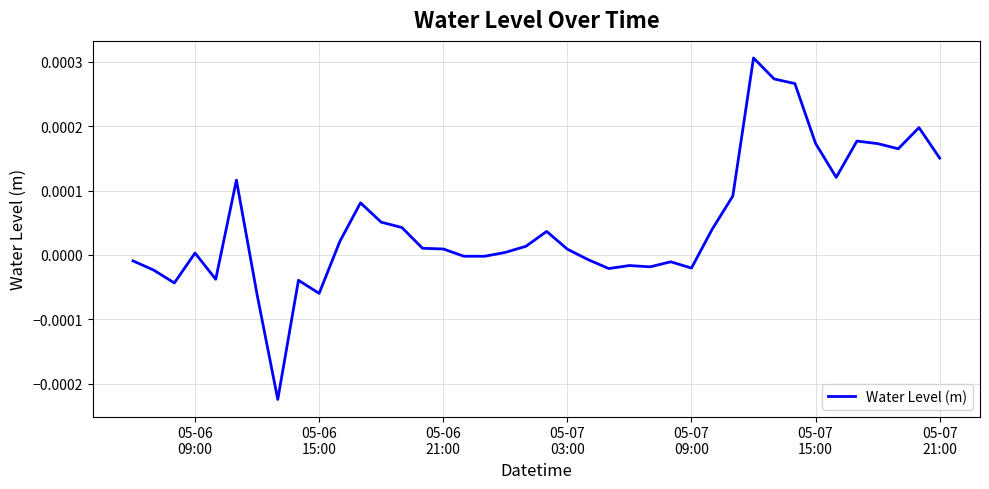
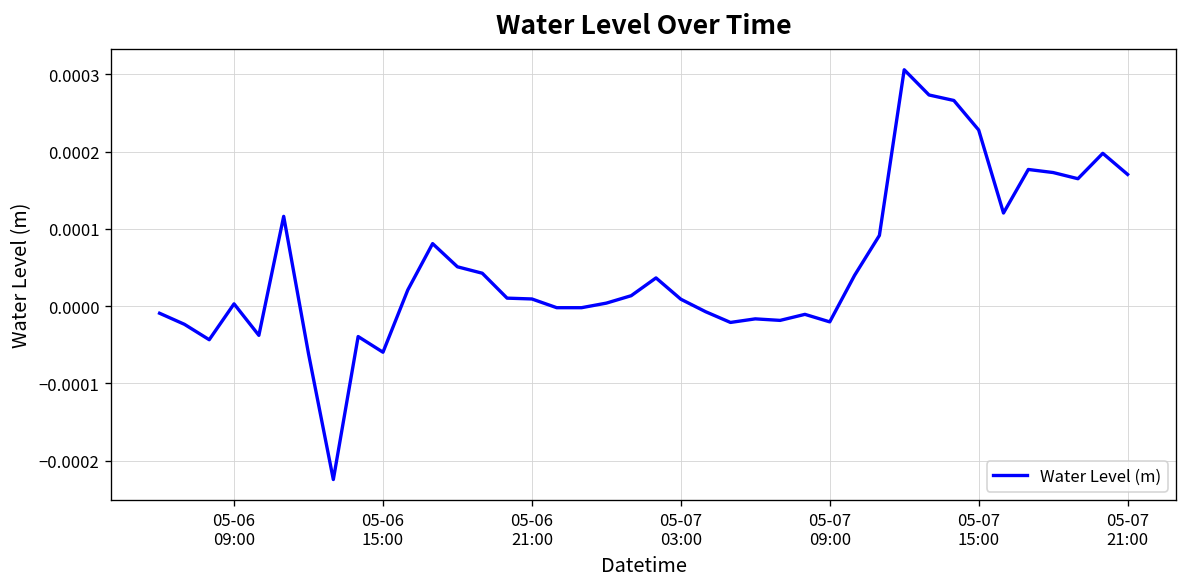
05-07 15:00: 0.00017 -> 0.00023
05-07 21:00: 0.00015 -> 0.00017
